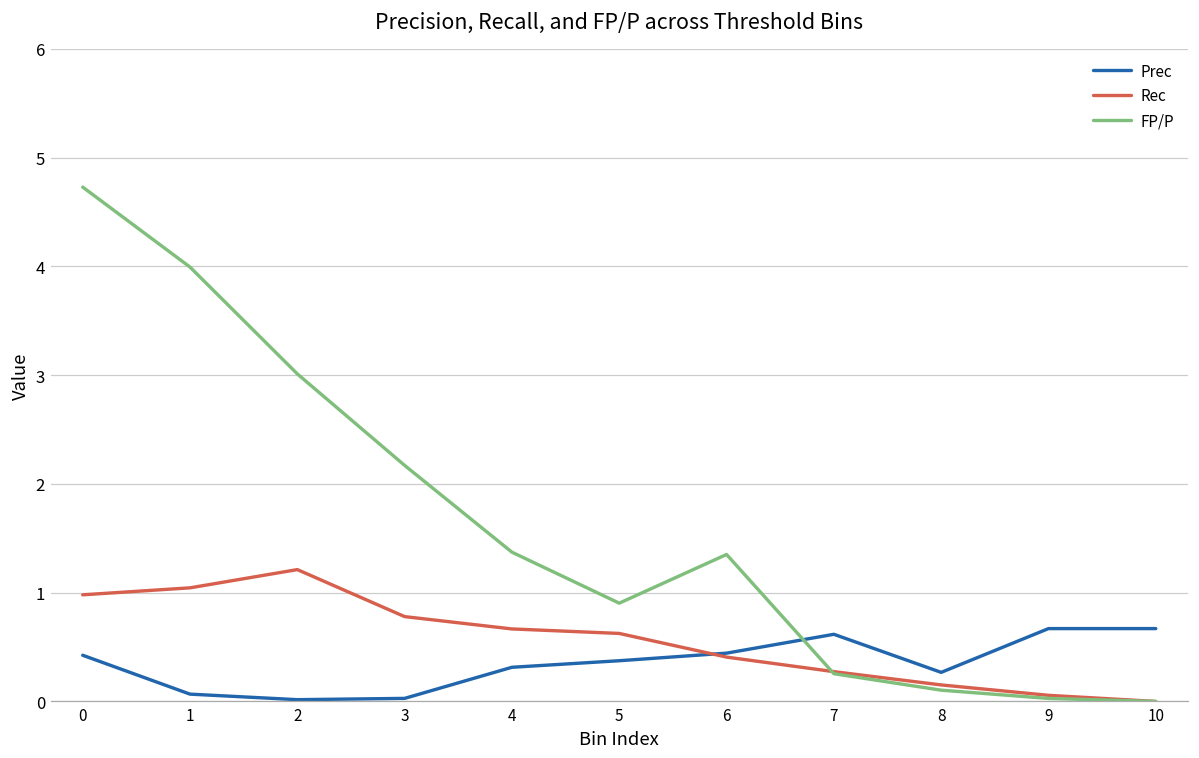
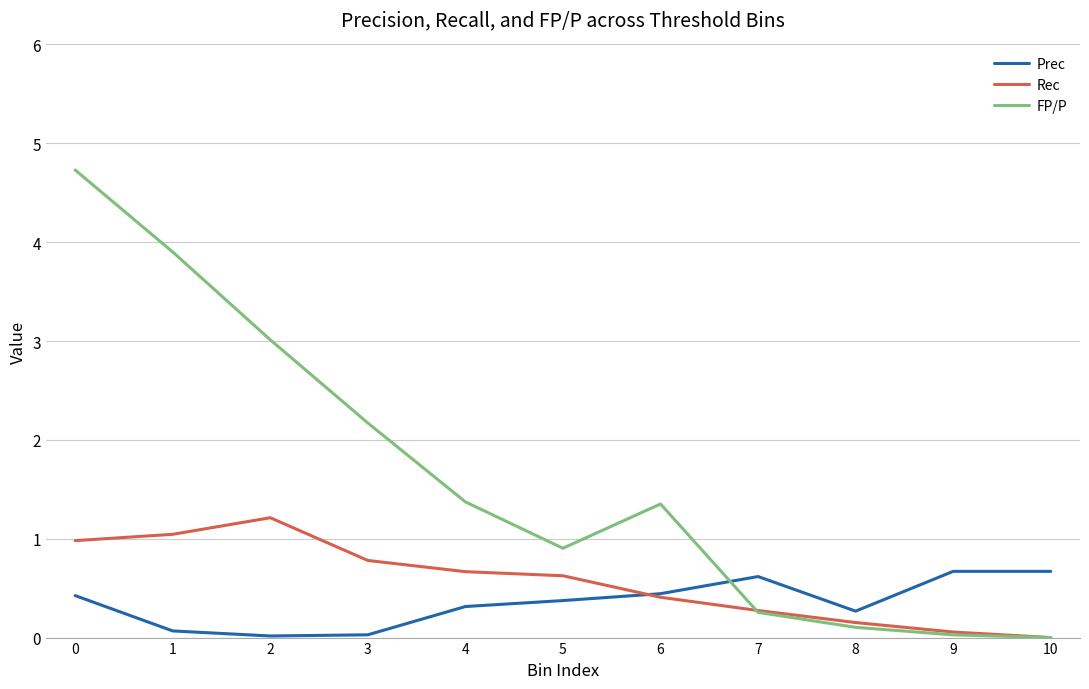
FP/P, 1: 4.0 -> 3.9
